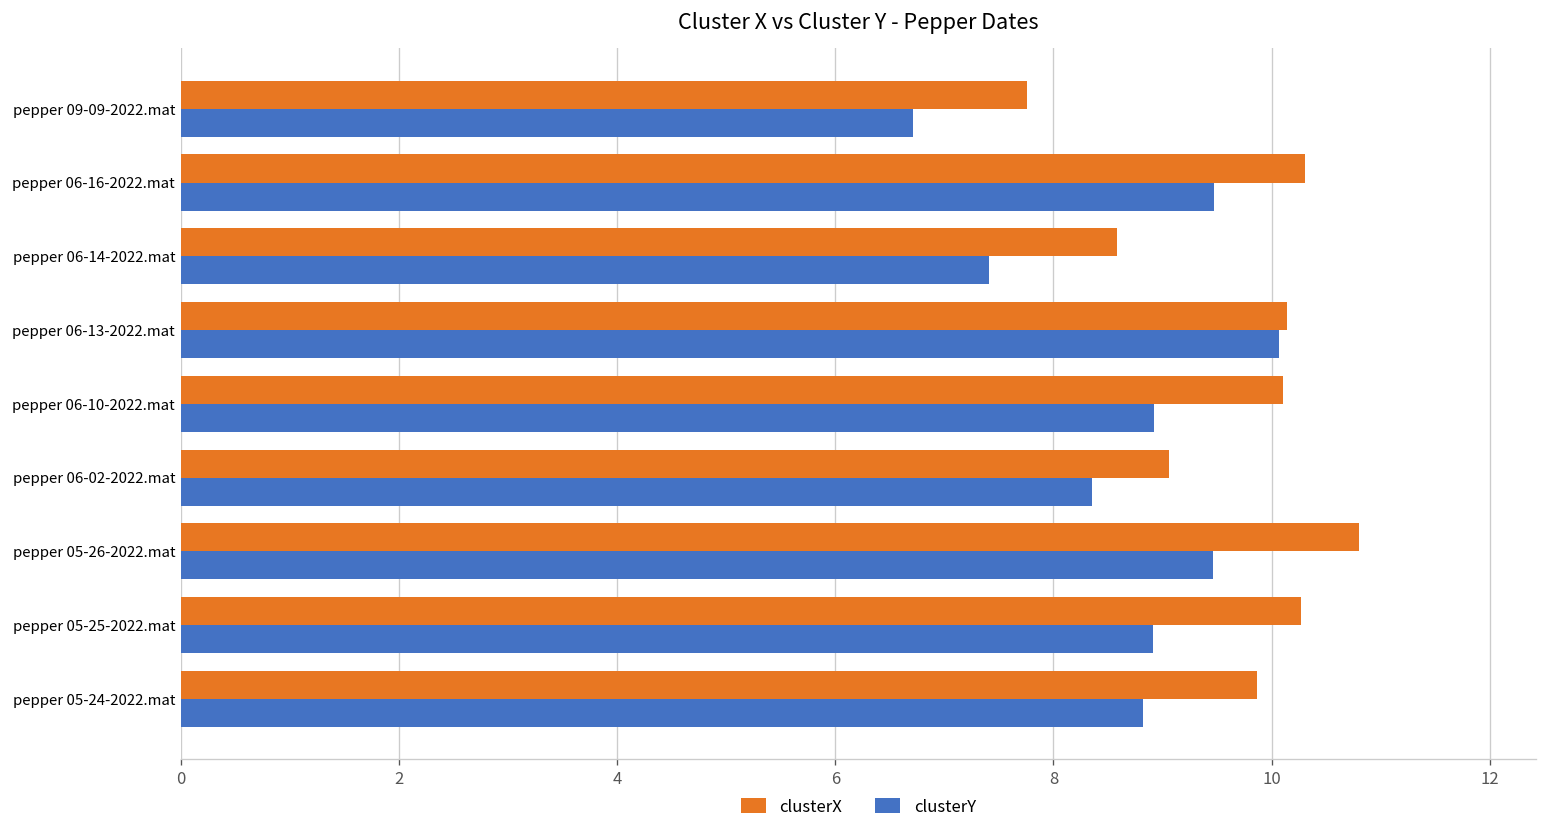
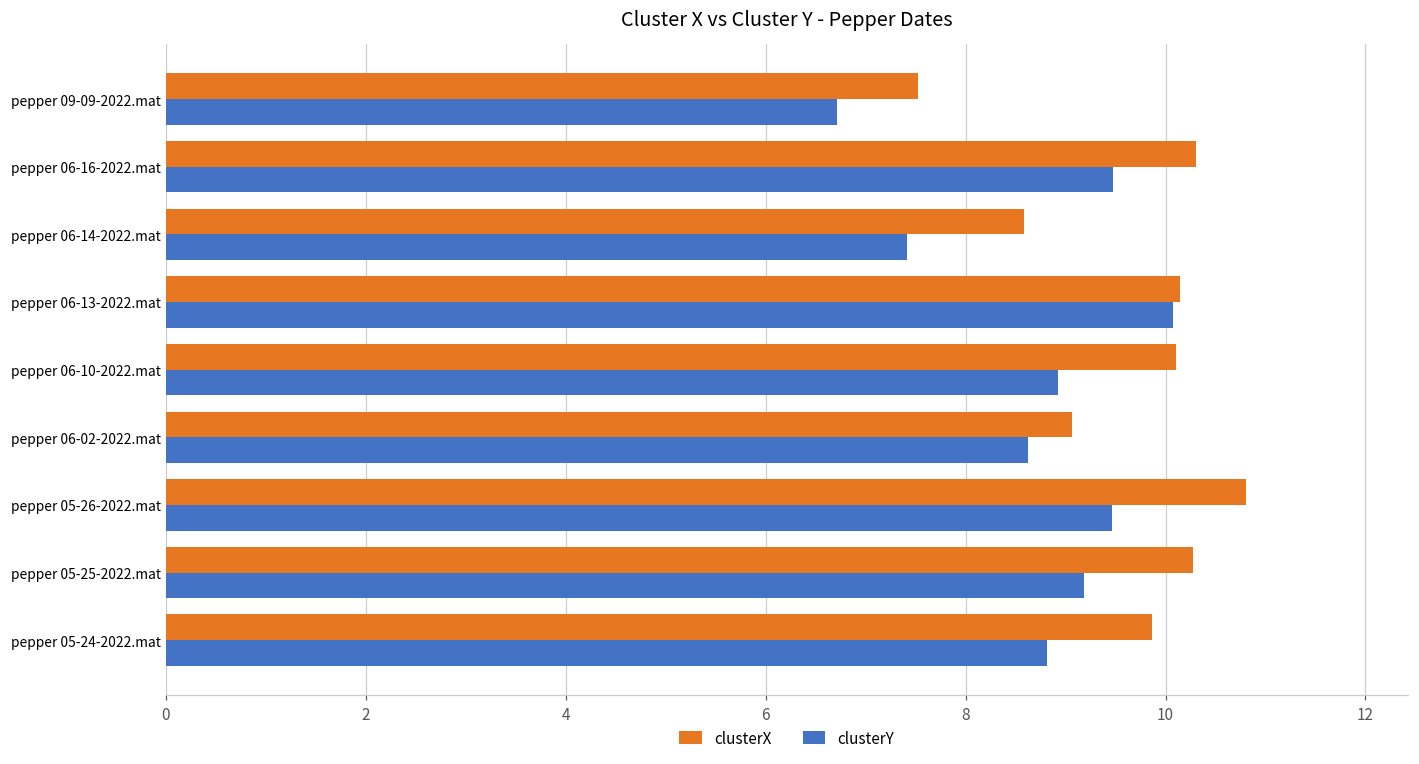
clusterX, pepper 09-09-2022.mat: 7.8 -> 7.5
clusterY, pepper 06-02-2022.mat: 8.3 -> 8.6
clusterY, pepper 05-25-2022.mat: 8.9 -> 9.2
